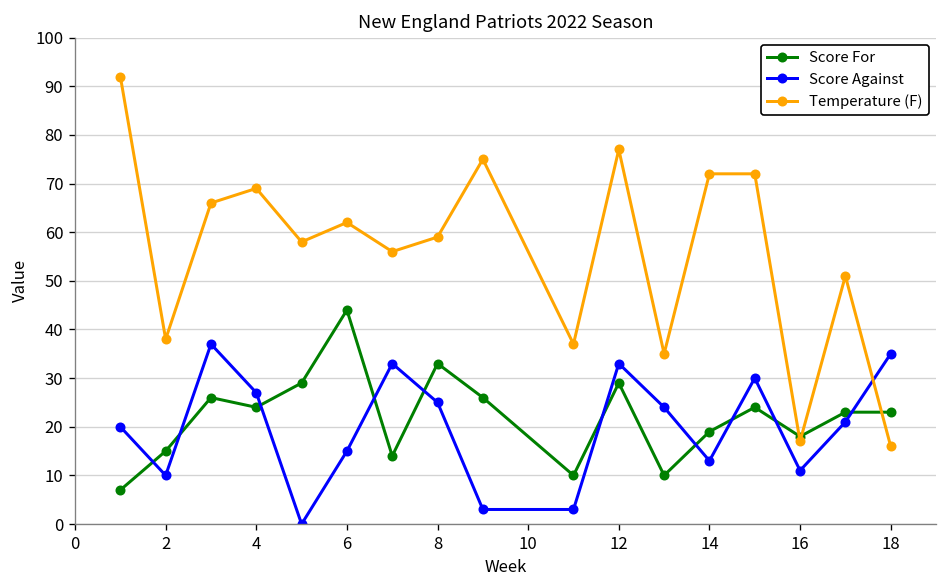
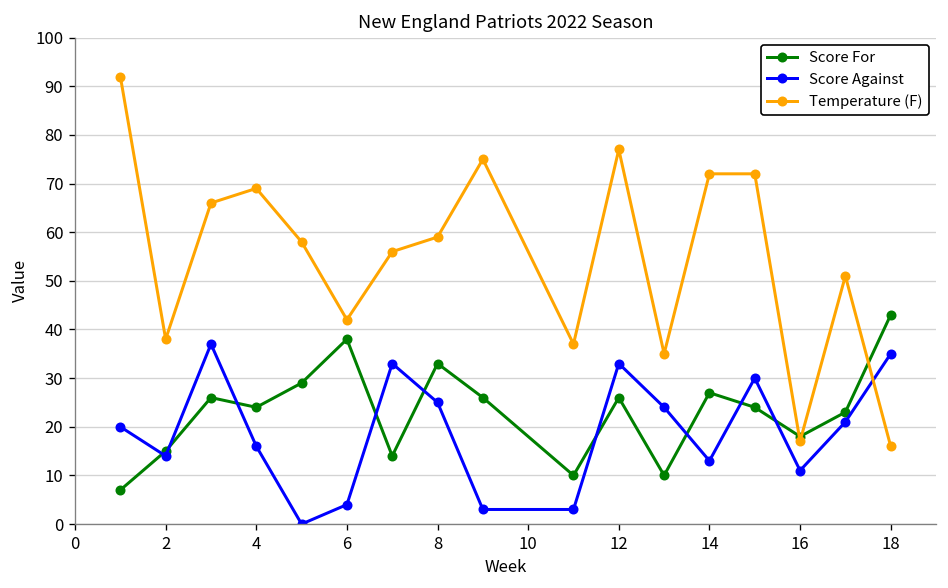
Score Against, 2: 10 -> 14
Score Against, 4: 27 -> 16
Score For, 6: 44 -> 38
Score Against, 6: 15 -> 4
Temperature (F), 6: 62 -> 42
Score For, 12: 29 -> 26
Score For, 14: 19 -> 27
Score For, 18: 23 -> 43
